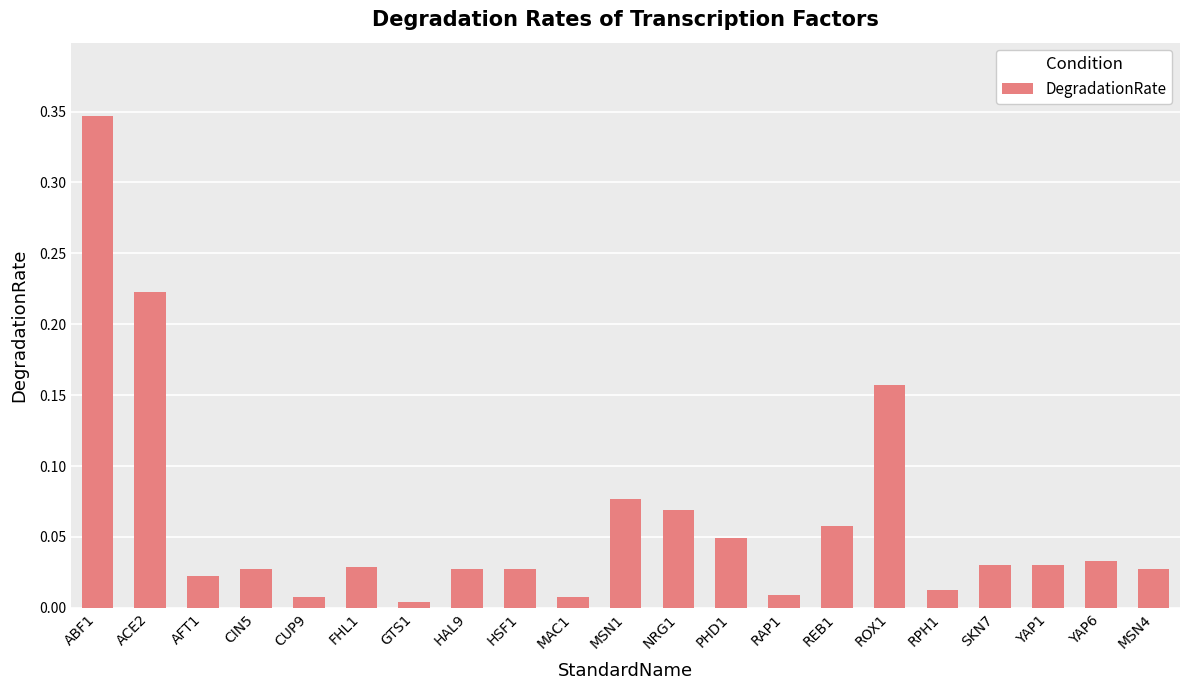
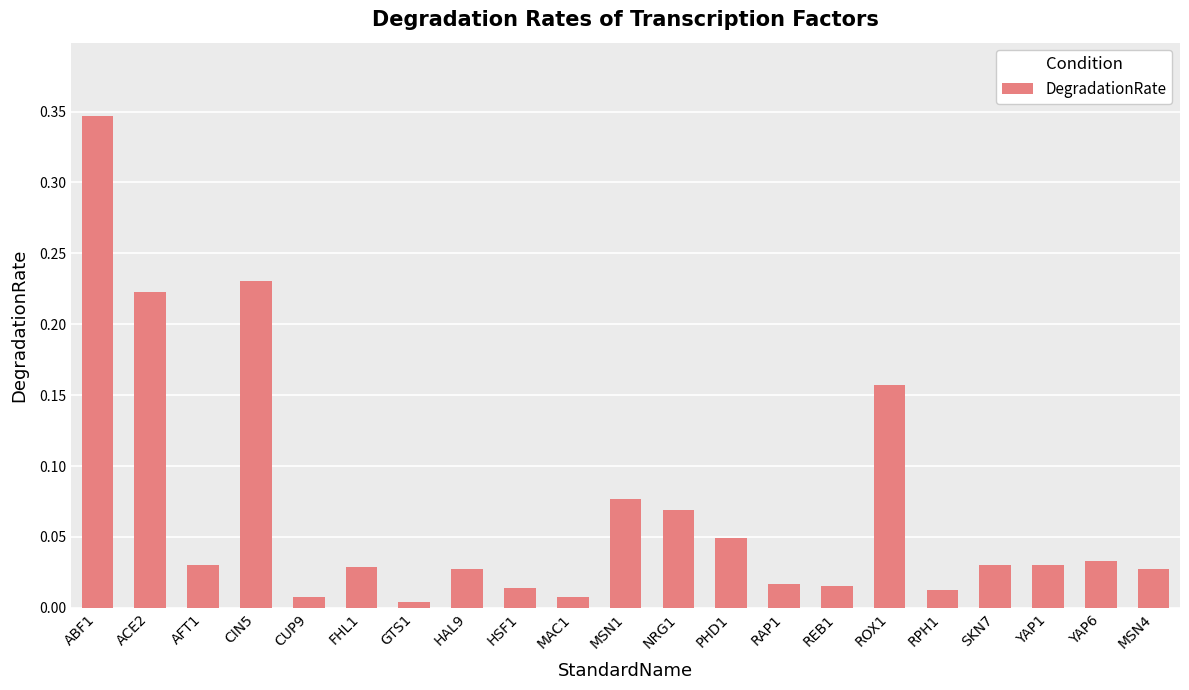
AFT1: 0.022 -> 0.030
CIN5: 0.027 -> 0.231
HSF1: 0.027 -> 0.014
RAP1: 0.009 -> 0.017
REB1: 0.058 -> 0.016
